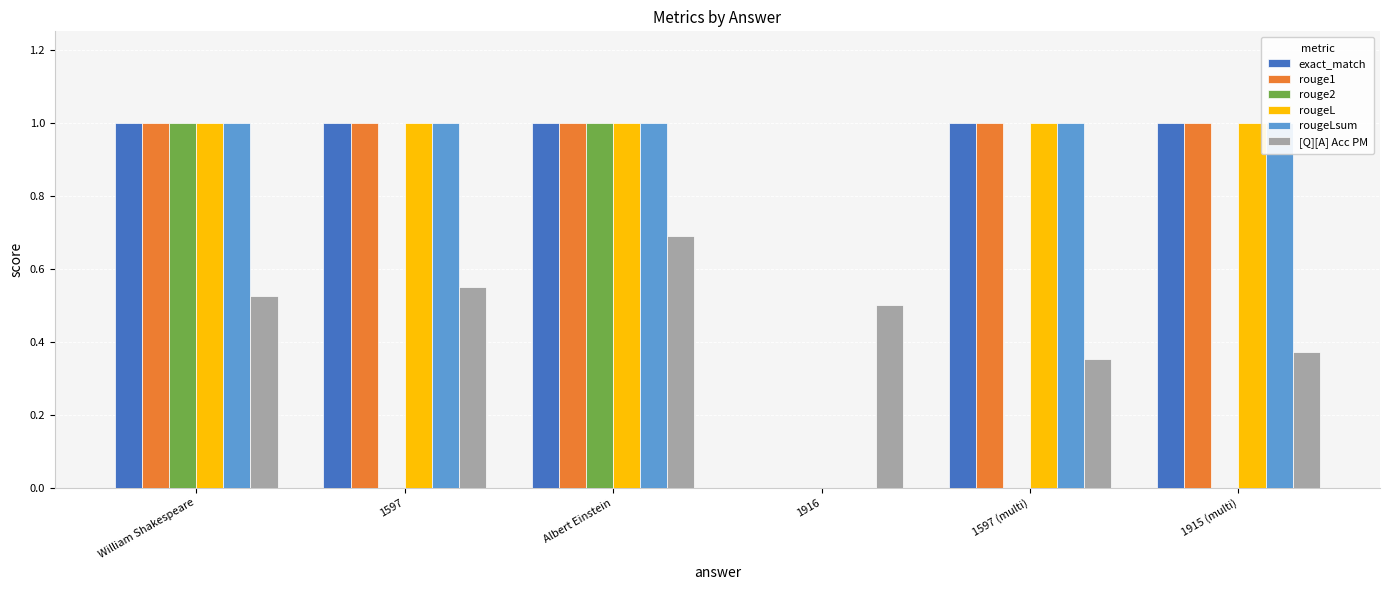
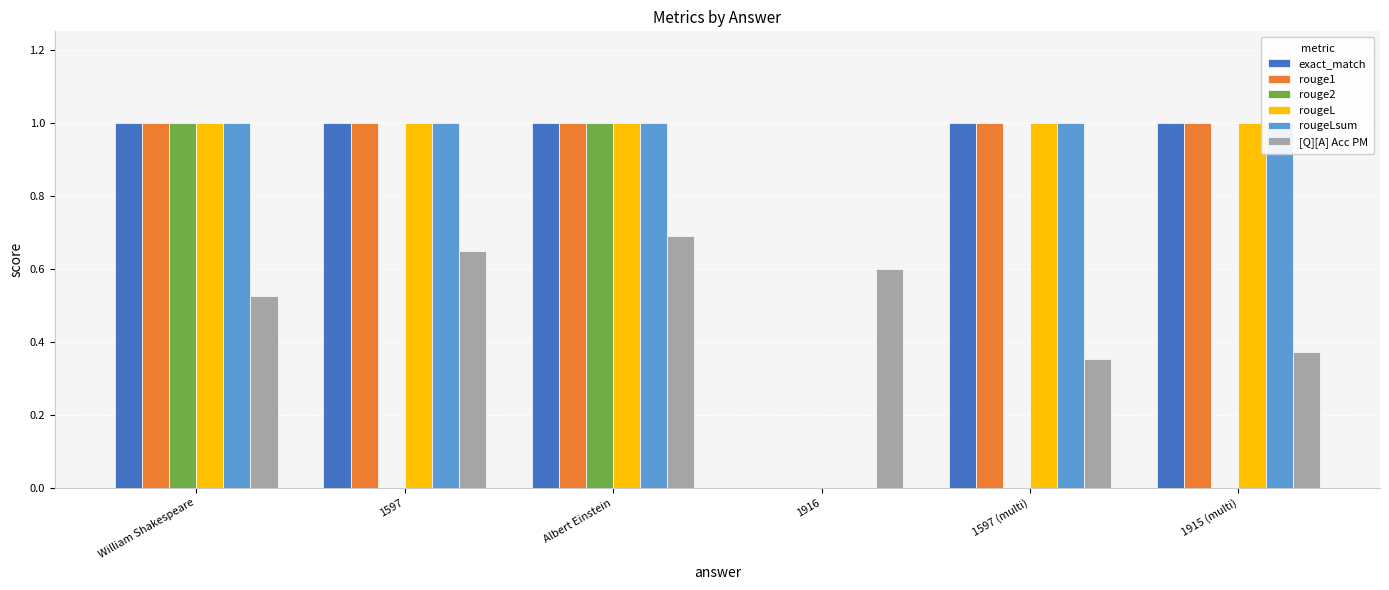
[Q][A] Acc PM, 1597: 0.55 -> 0.65
[Q][A] Acc PM, 1916: 0.5 -> 0.6
